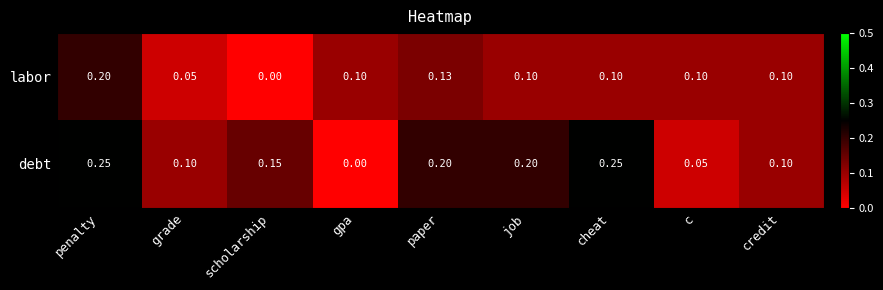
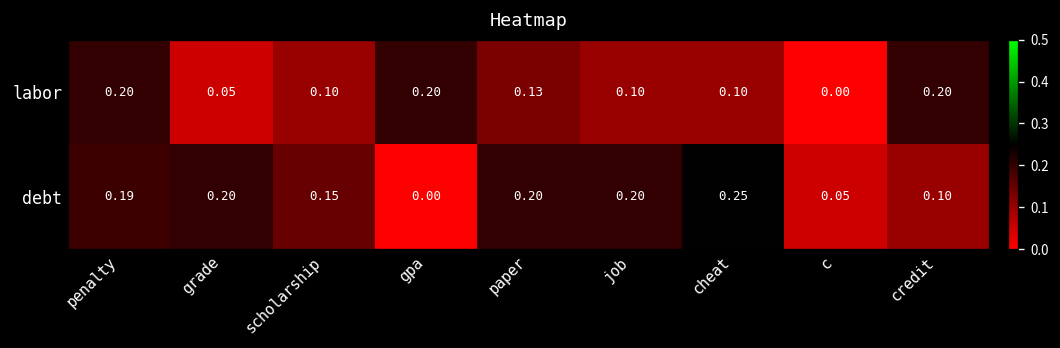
labor, scholarship: 0.00 -> 0.10
labor, gpa: 0.10 -> 0.20
labor, c: 0.10 -> 0.00
labor, credit: 0.10 -> 0.20
debt, penalty: 0.25 -> 0.19
debt, grade: 0.10 -> 0.20
